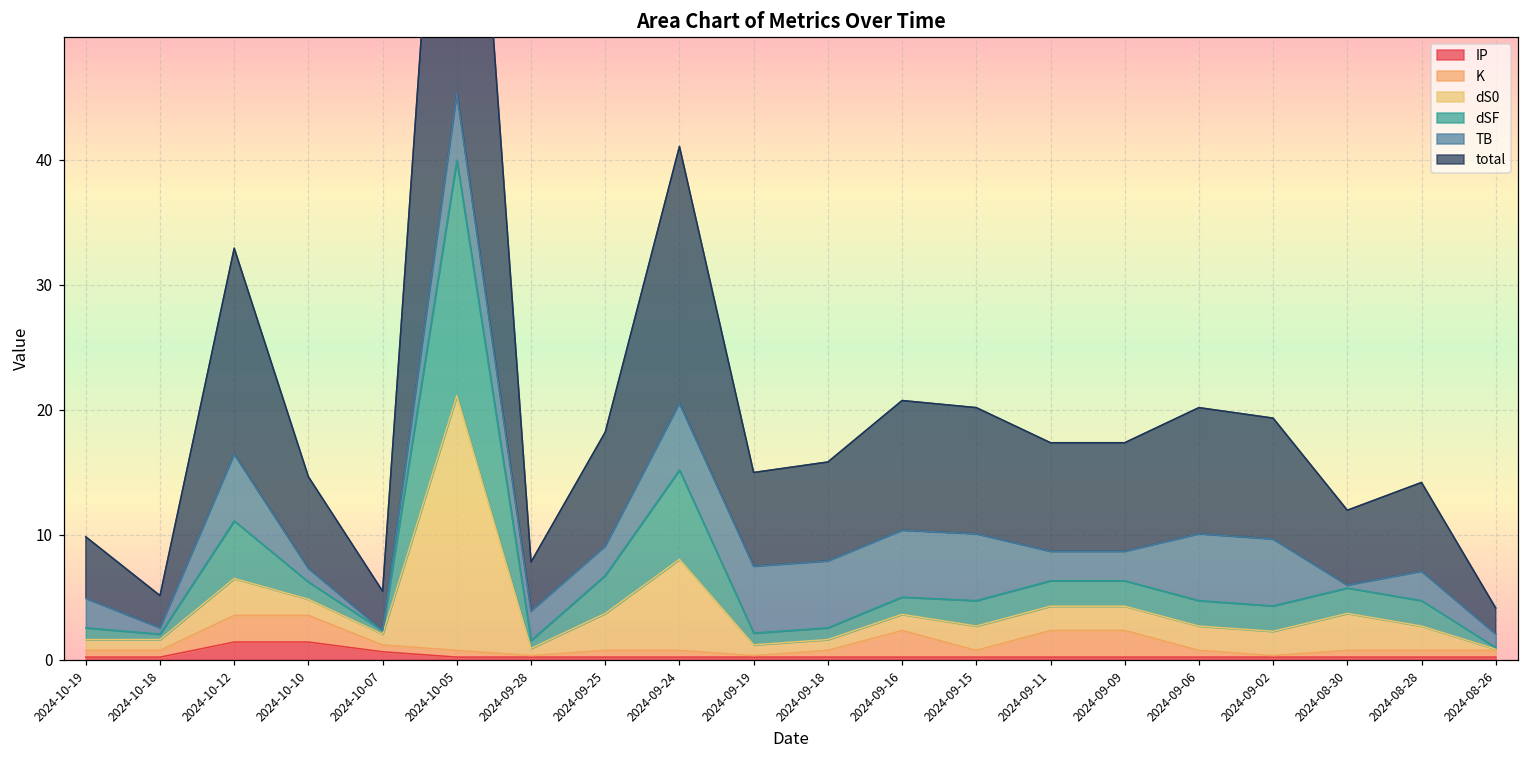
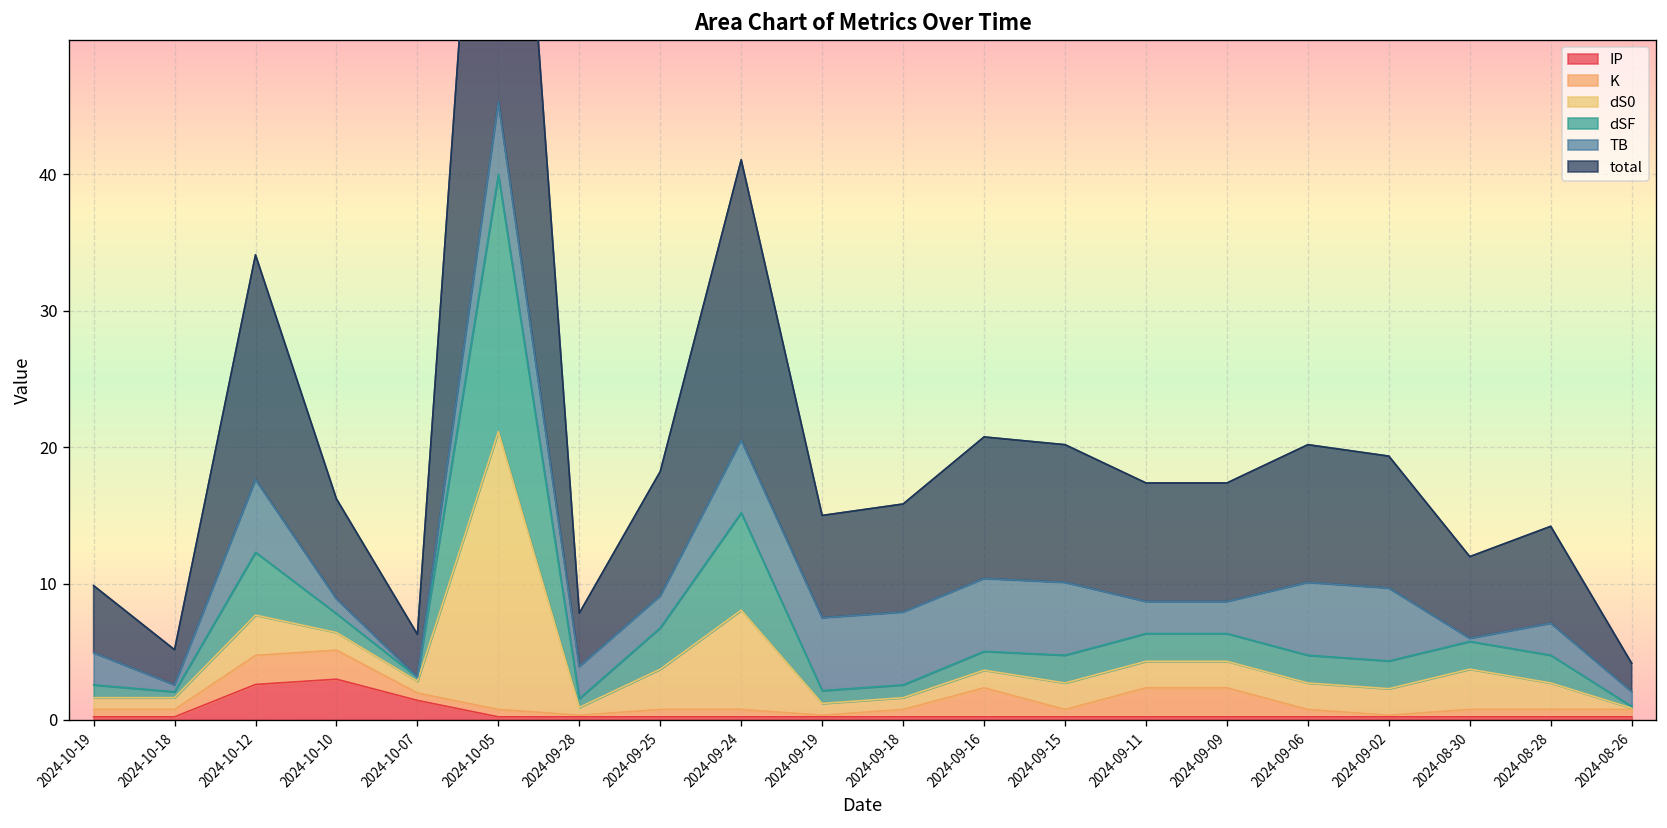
IP, 2024-10-12: 1.4 -> 2.6
IP, 2024-10-10: 1.4 -> 3.0
IP, 2024-10-07: 0.7 -> 1.4
